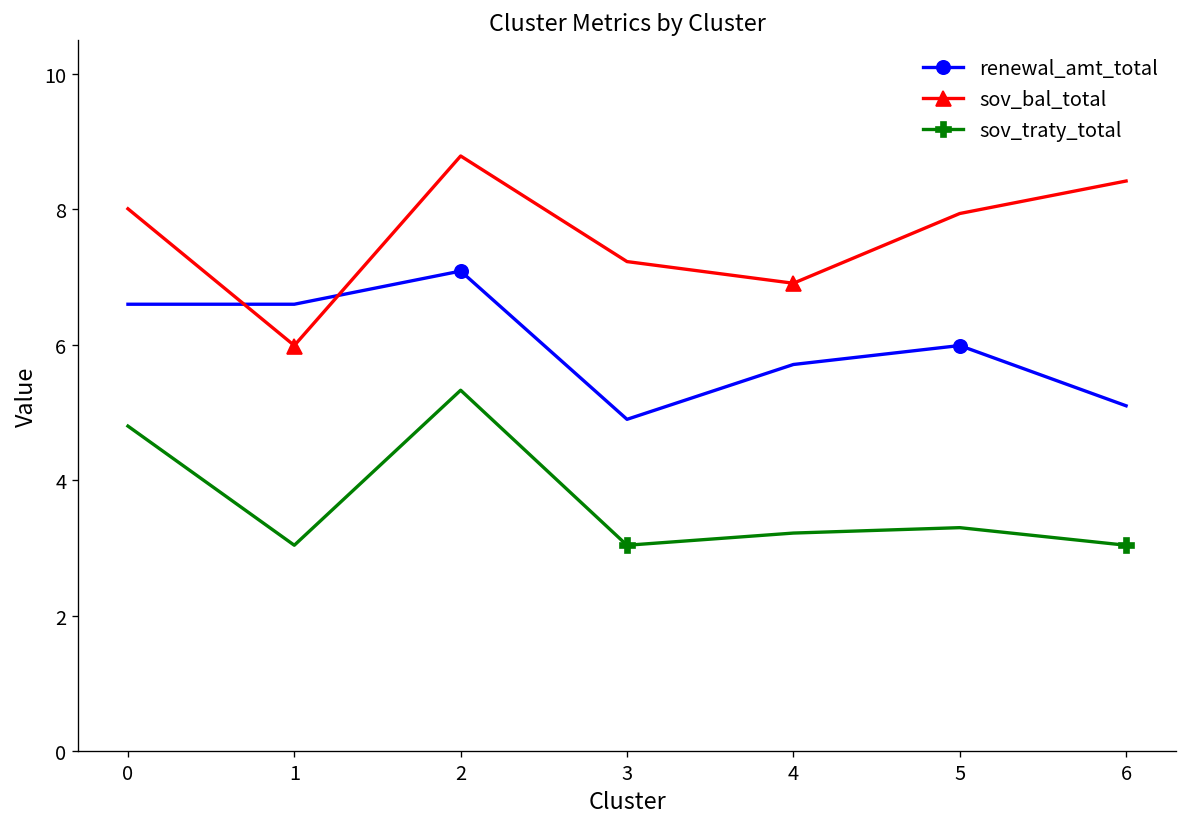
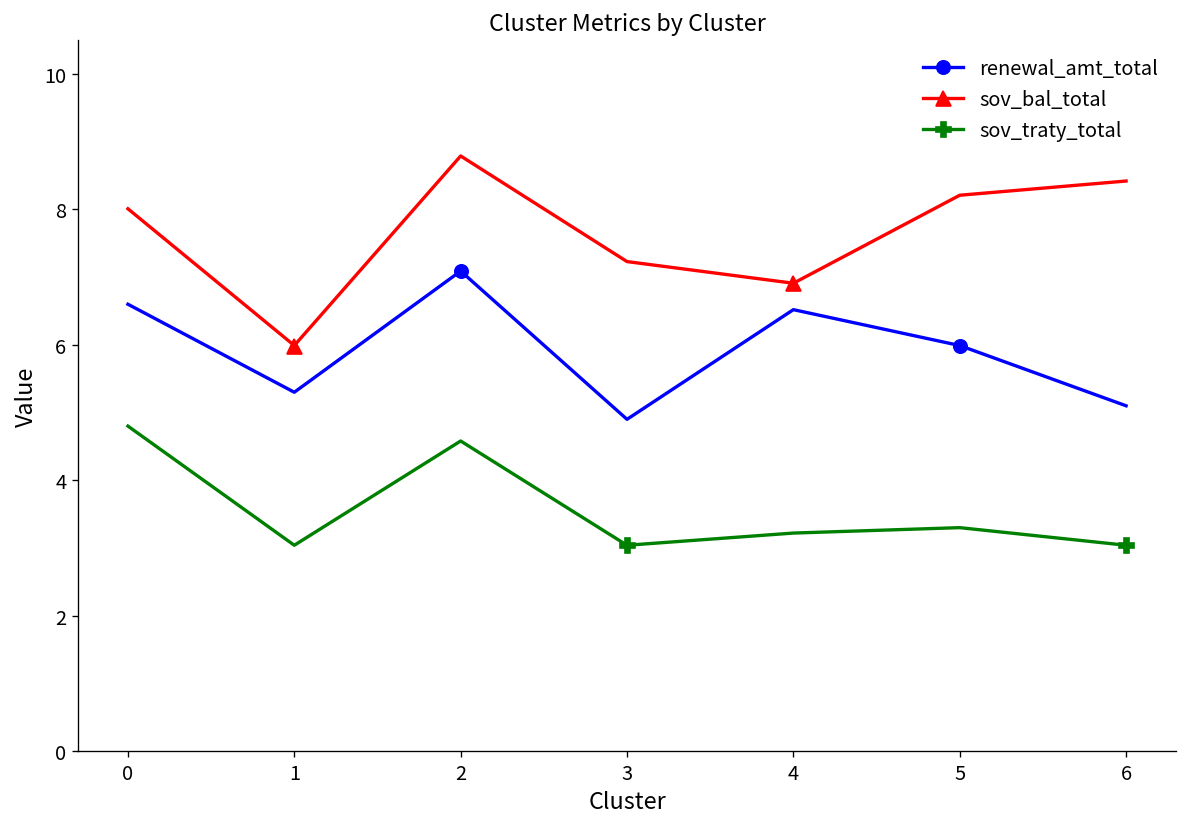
renewal_amt_total, 1: 6.6 -> 5.3
sov_traty_total, 2: 5.3 -> 4.6
renewal_amt_total, 4: 5.7 -> 6.5
sov_bal_total, 5: 7.9 -> 8.2
